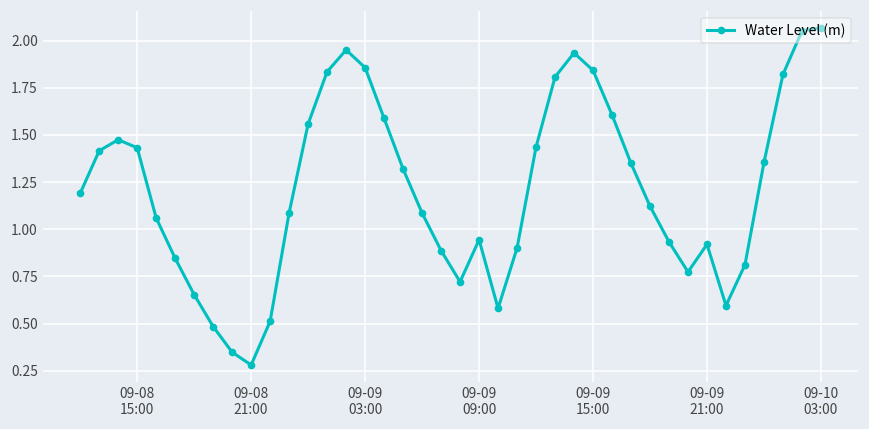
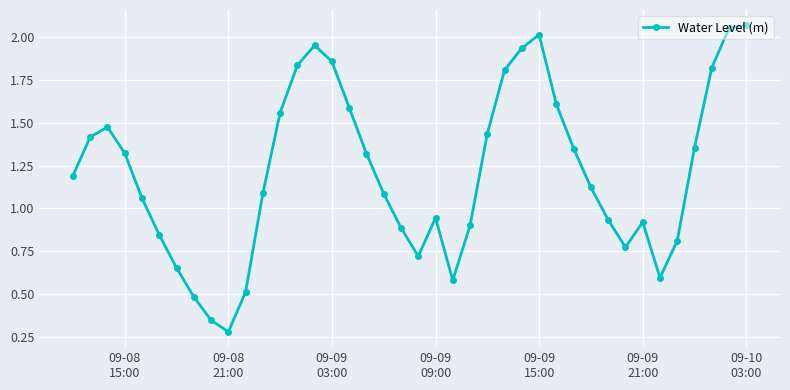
09-08 15:00: 1.43 -> 1.32
09-09 15:00: 1.84 -> 2.01
